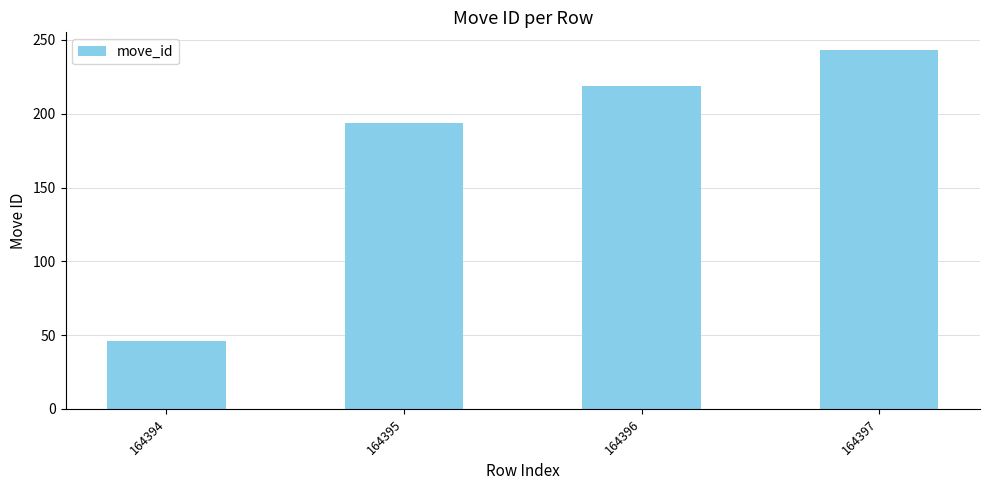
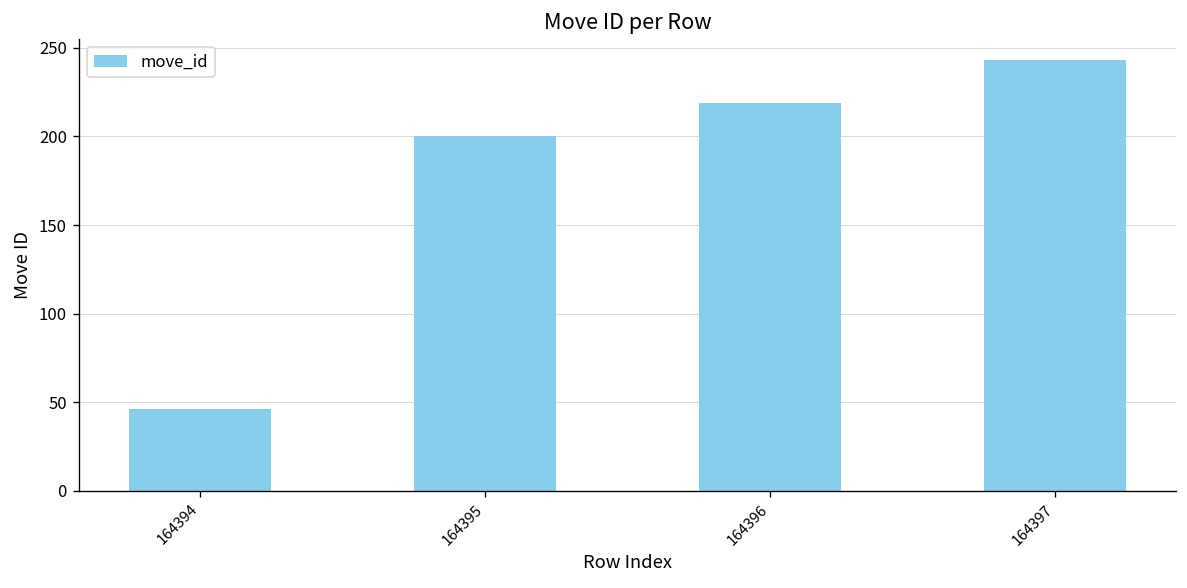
164395: 194 -> 200
